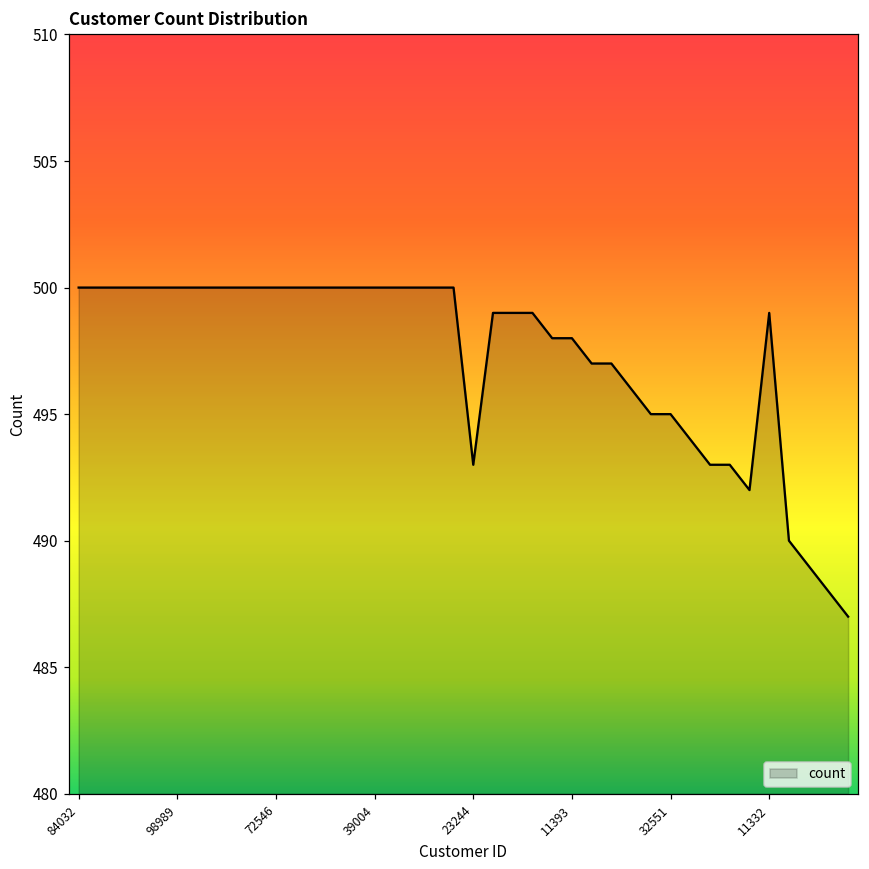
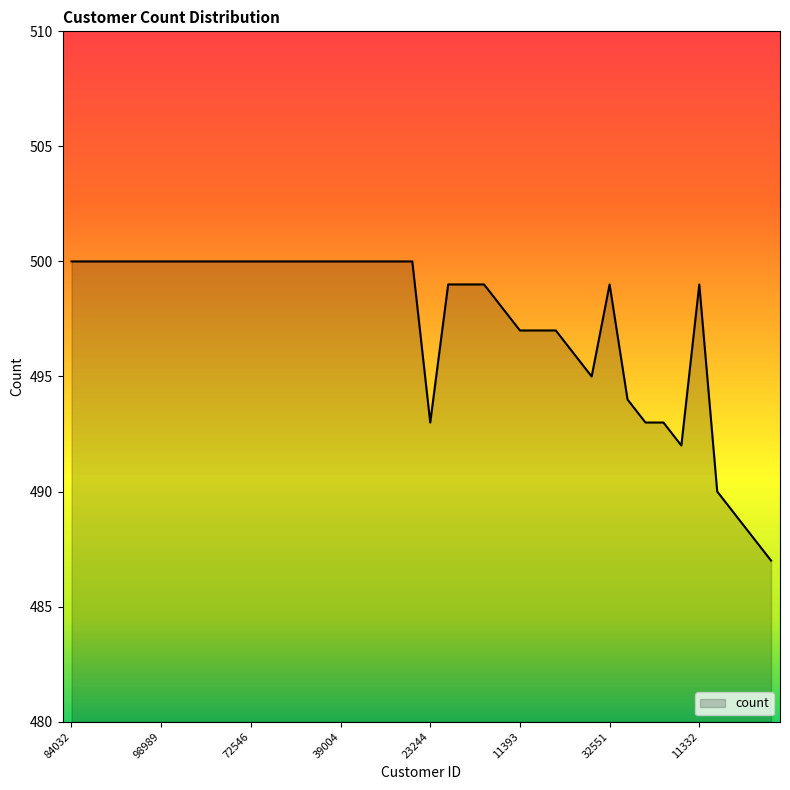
11393: 498 -> 497
32551: 495 -> 499
